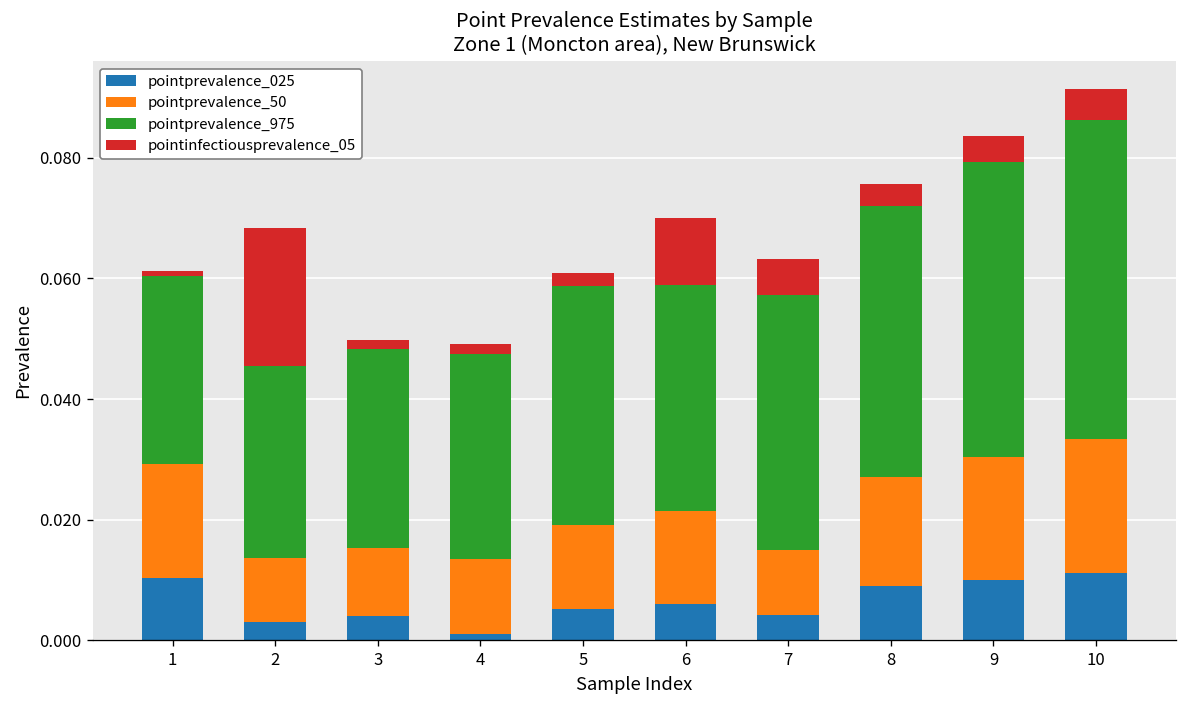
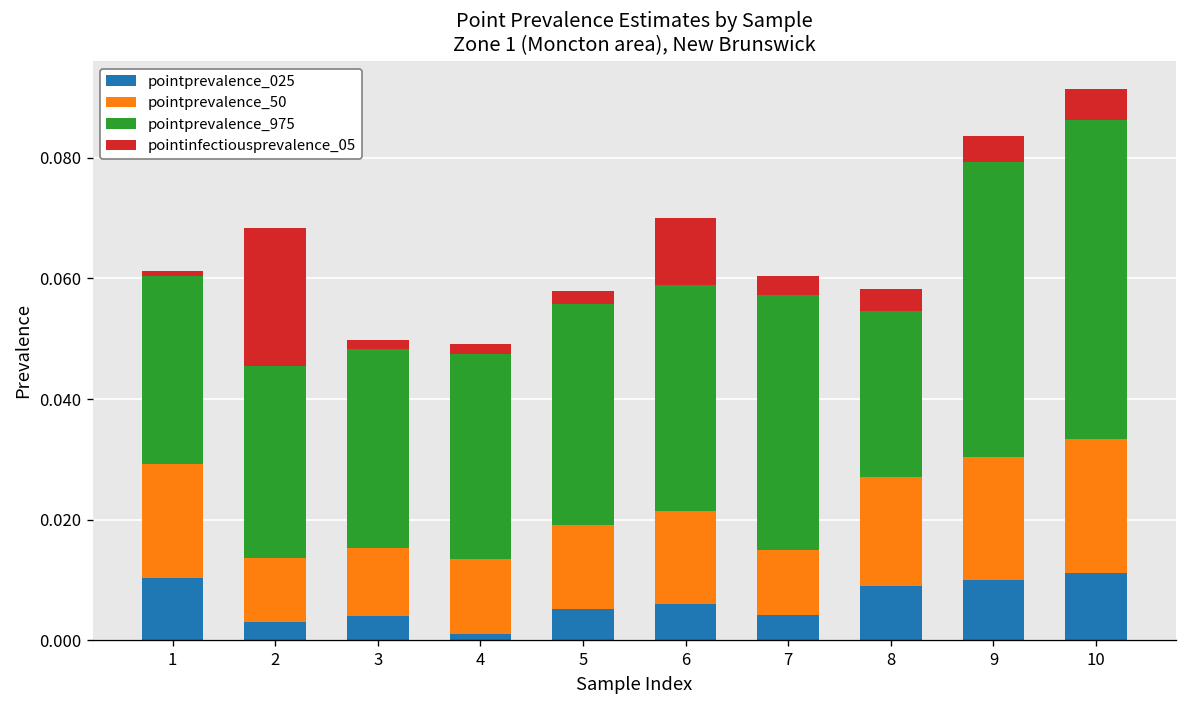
pointprevalence_975, 5: 0.040 -> 0.037
pointinfectiousprevalence_05, 7: 0.006 -> 0.003
pointprevalence_975, 8: 0.045 -> 0.028
